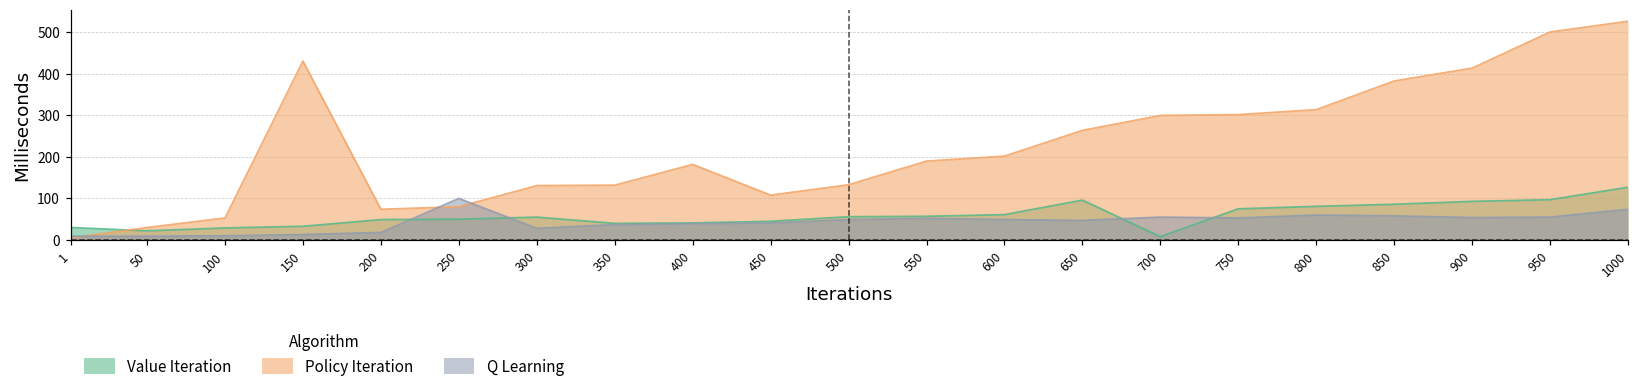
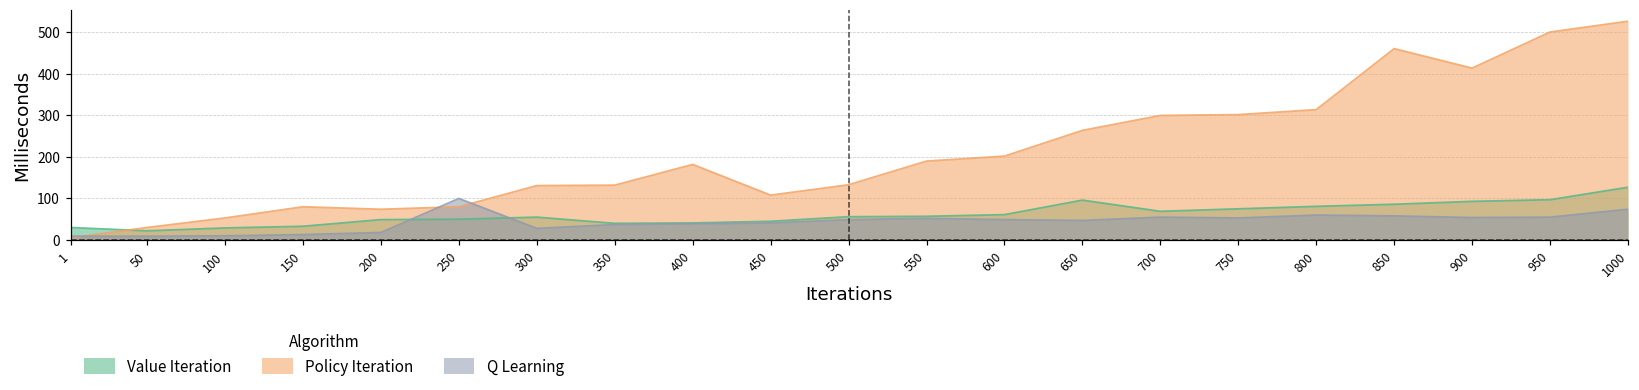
Policy Iteration, 150: 430 -> 80
Value Iteration, 700: 10 -> 70
Policy Iteration, 850: 380 -> 460
